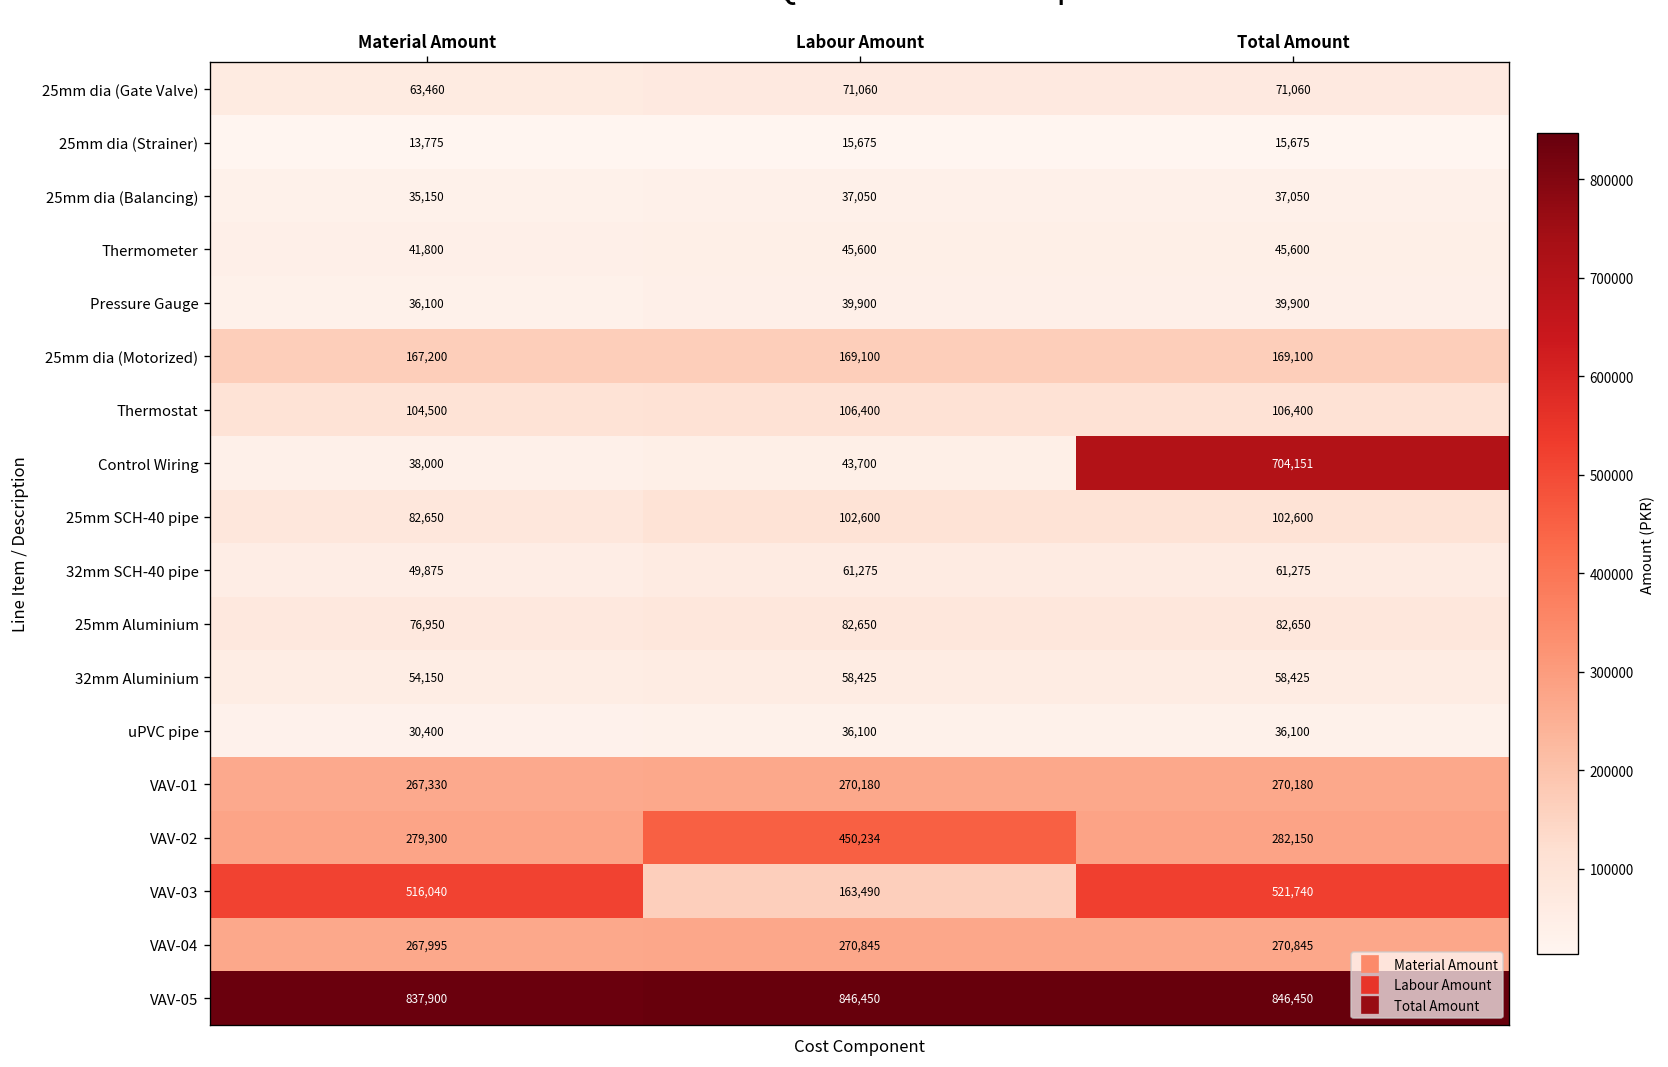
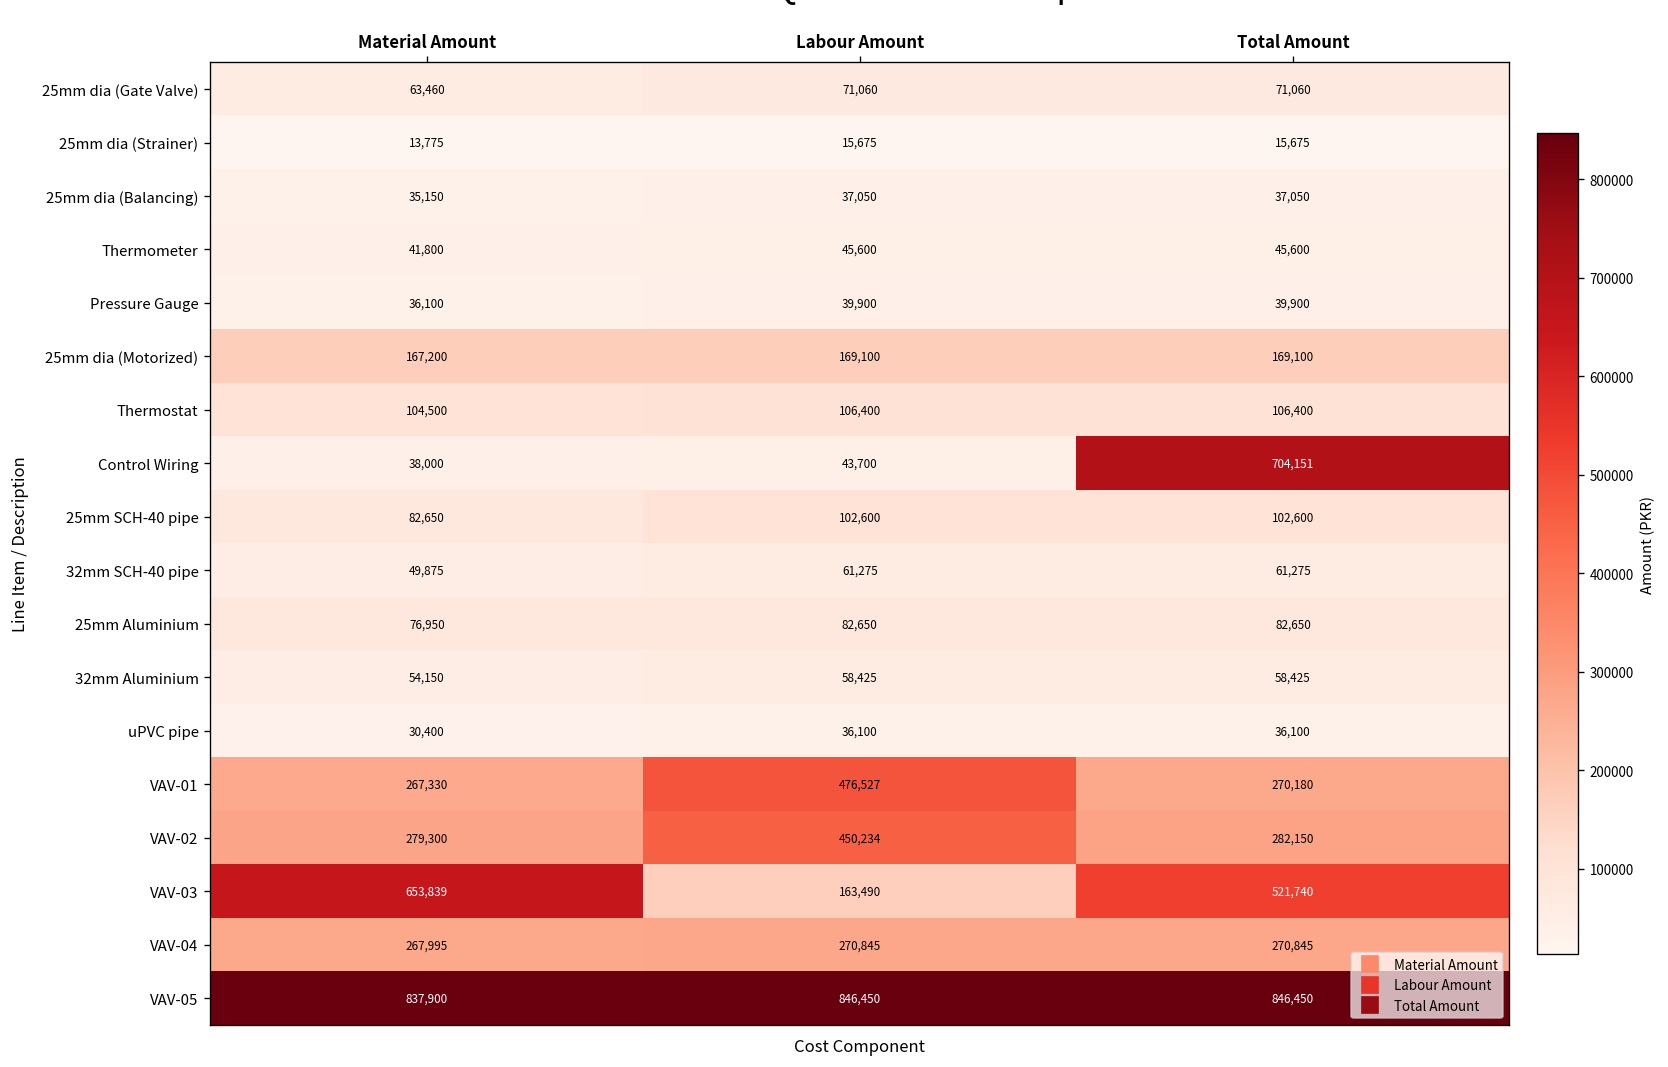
VAV-01, Labour Amount: 270,180 -> 476,527
VAV-03, Material Amount: 516,040 -> 653,839
